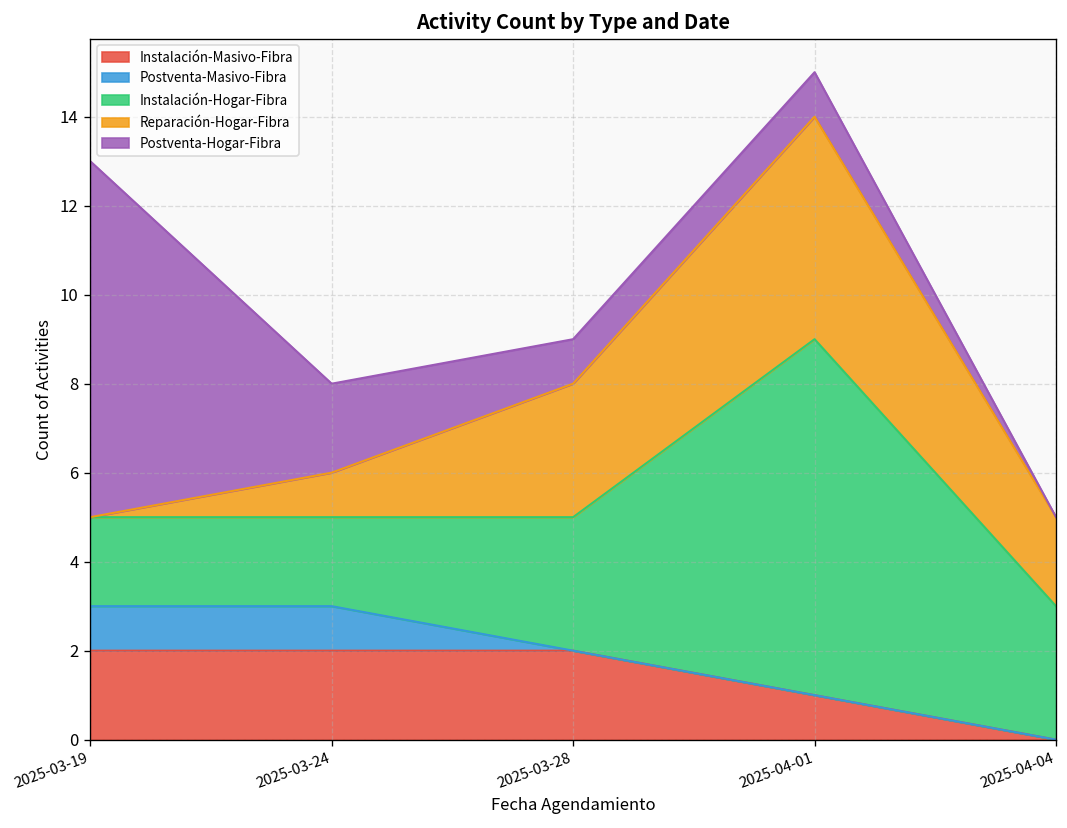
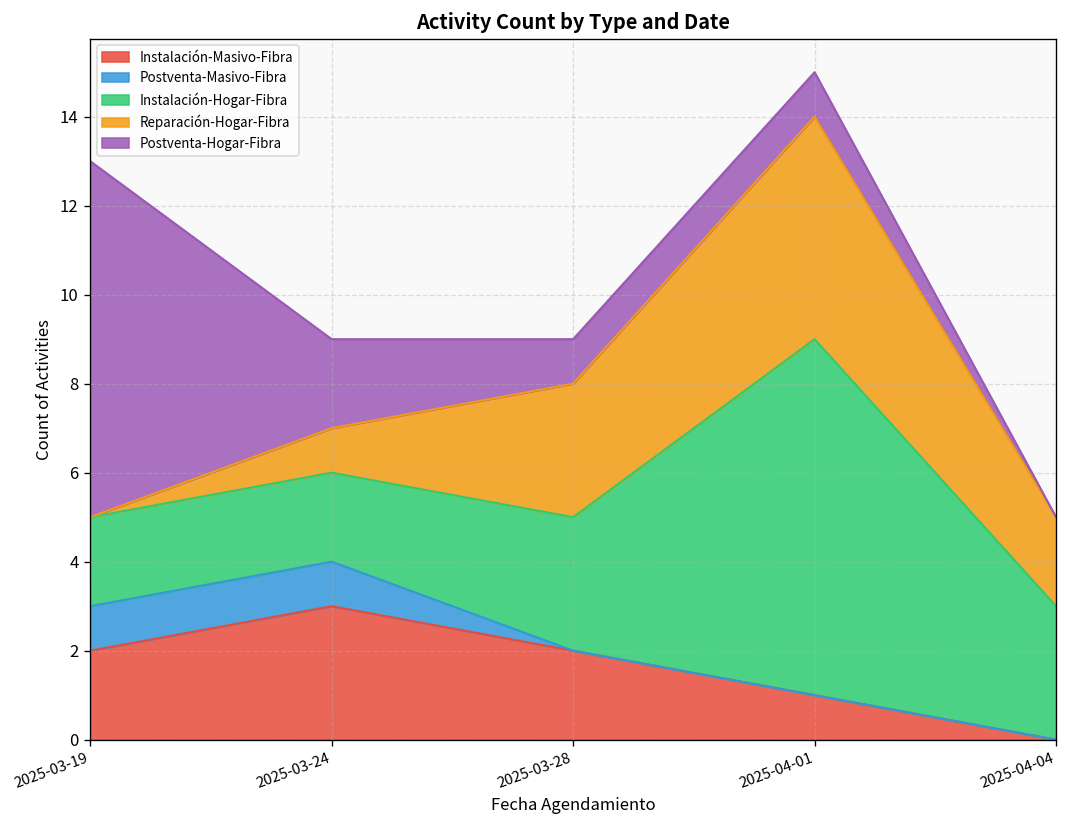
Instalación-Masivo-Fibra, 2025-03-24: 2 -> 3
